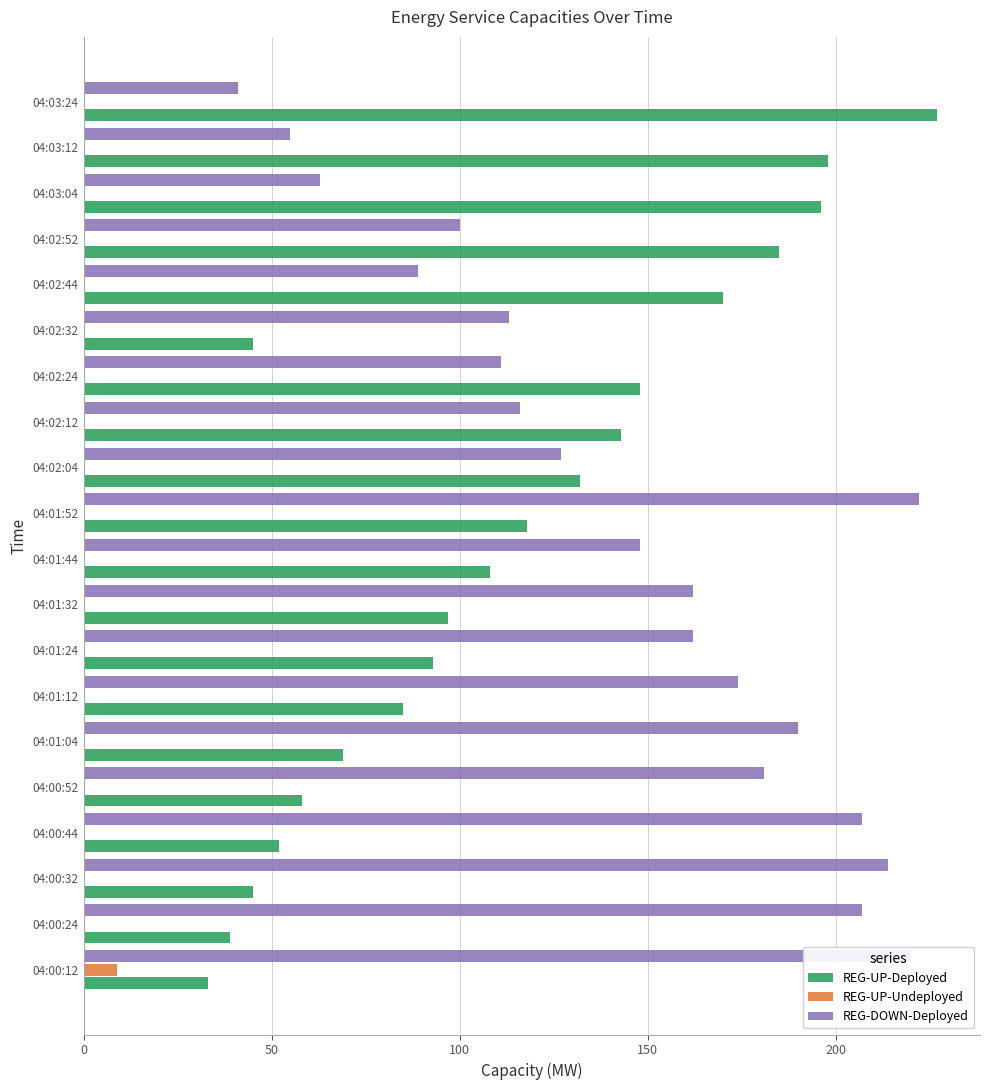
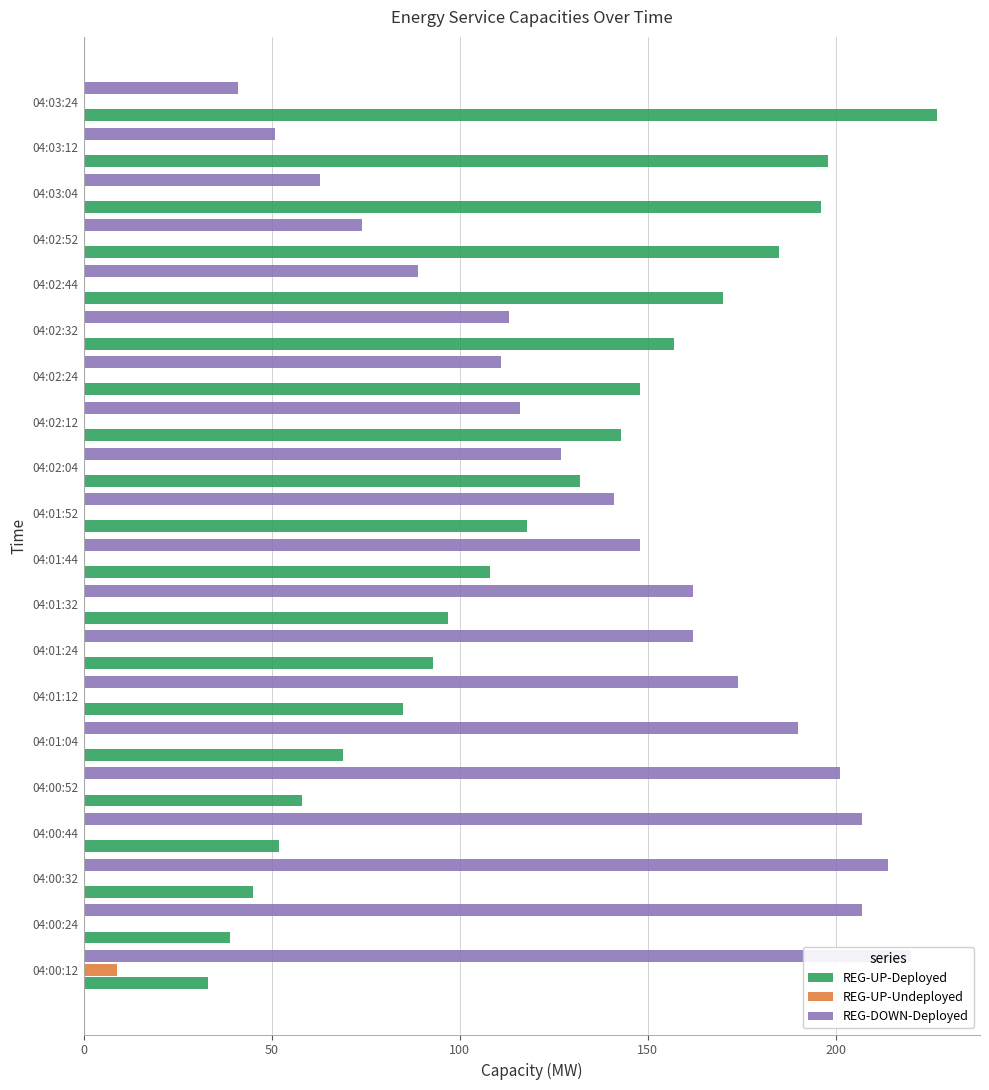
REG-DOWN-Deployed, 04:03:12: 55 -> 51
REG-DOWN-Deployed, 04:02:52: 100 -> 74
REG-UP-Deployed, 04:02:32: 45 -> 157
REG-DOWN-Deployed, 04:01:52: 222 -> 141
REG-DOWN-Deployed, 04:00:52: 181 -> 201
